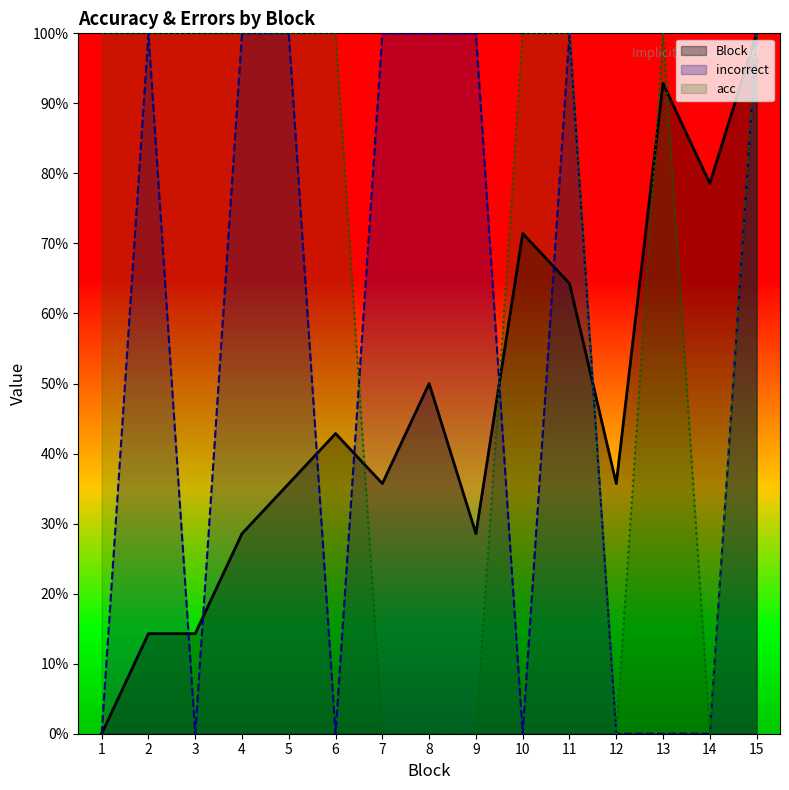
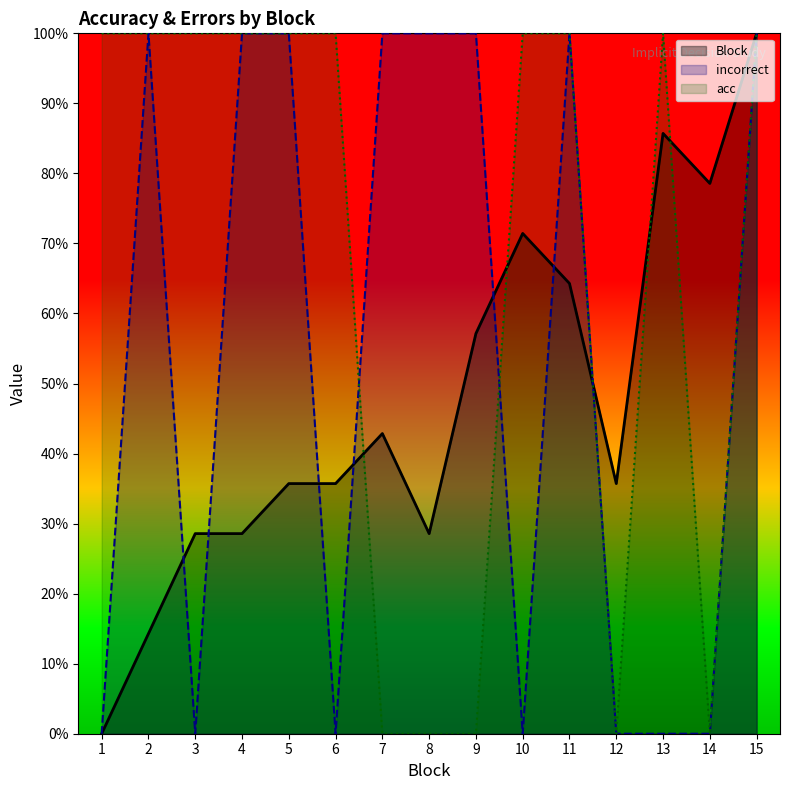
Block, 3: 14% -> 29%
Block, 6: 43% -> 36%
Block, 7: 36% -> 43%
Block, 8: 50% -> 29%
Block, 9: 29% -> 57%
Block, 13: 93% -> 86%
